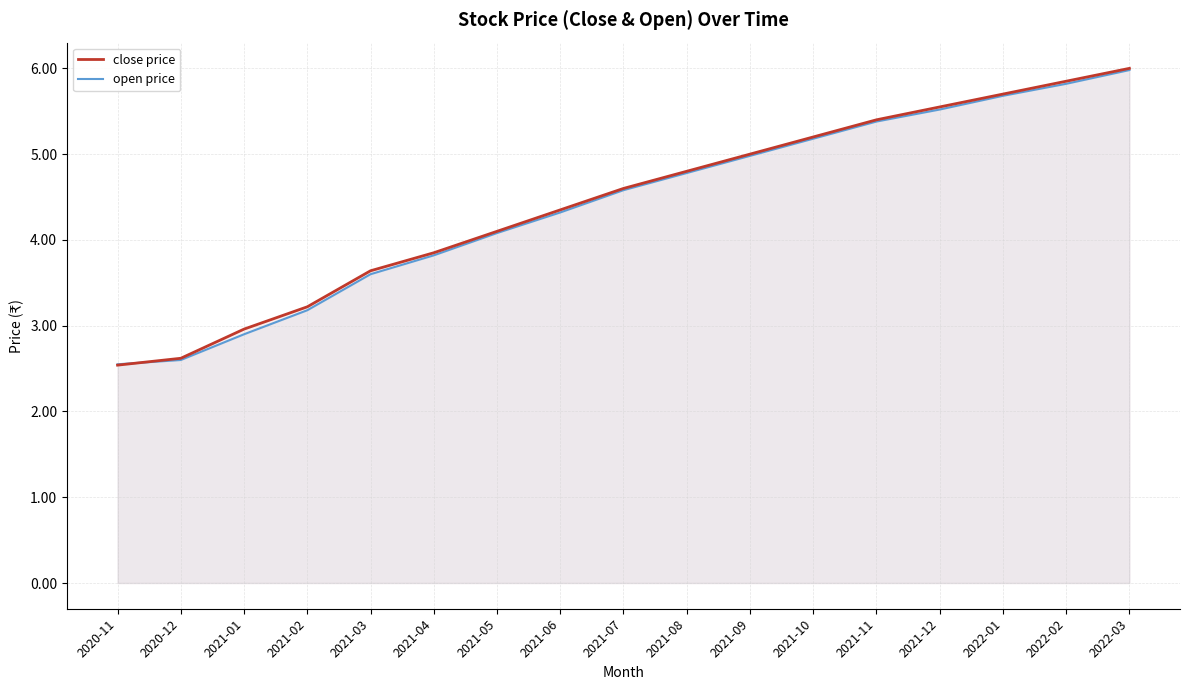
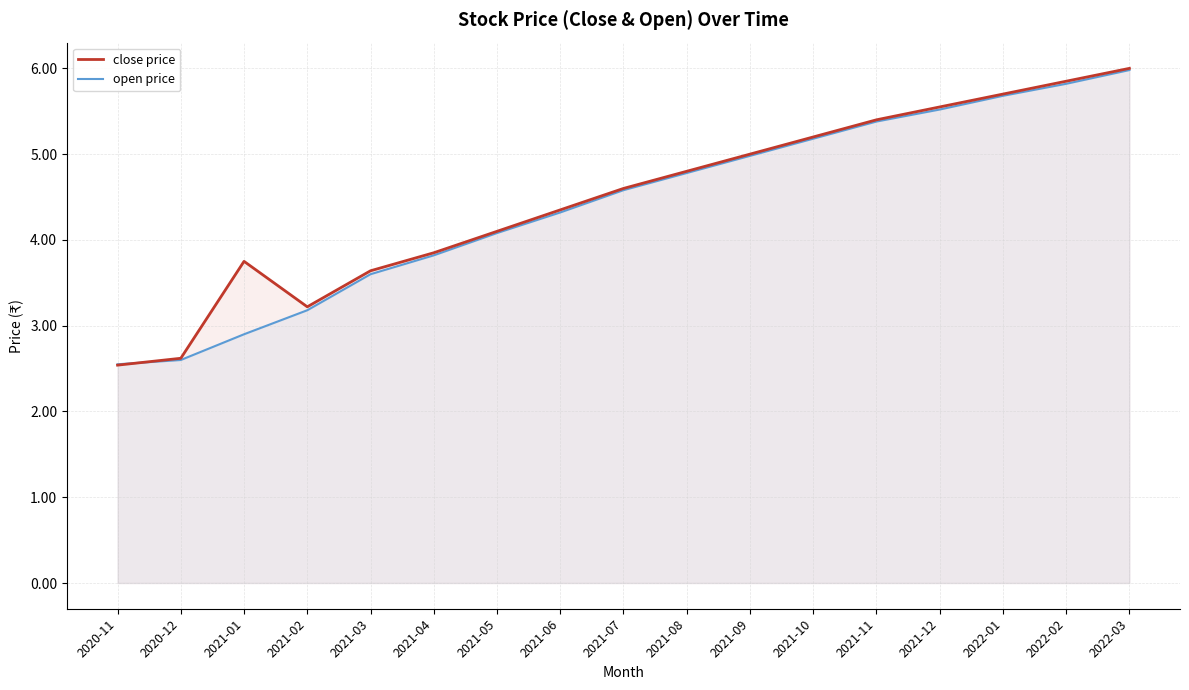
close price, 2021-01: 3.0 -> 3.8
